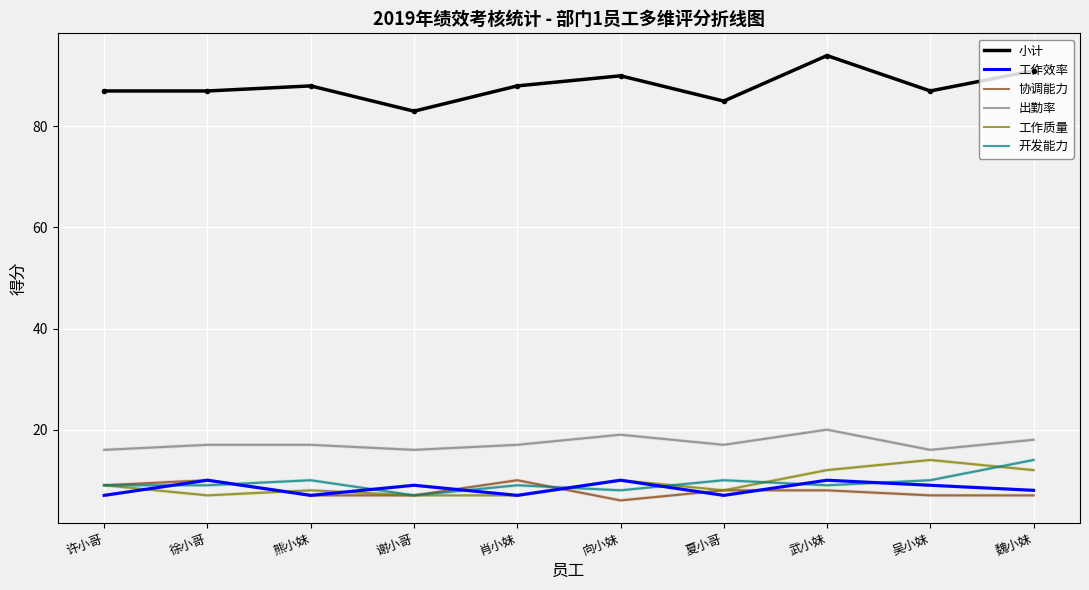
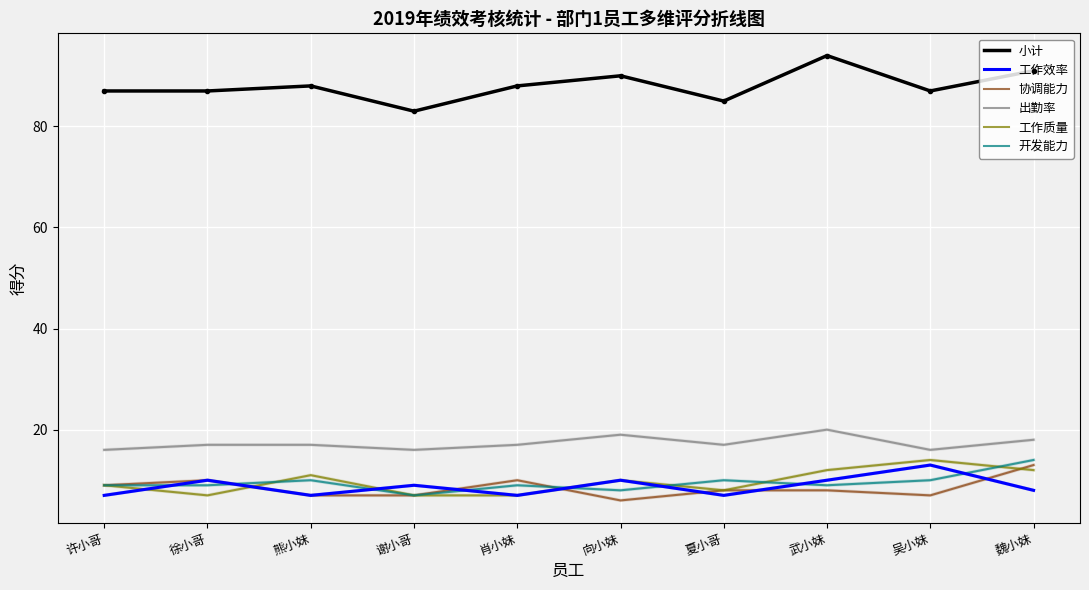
工作质量, 熊小妹: 8 -> 11
工作效率, 吴小妹: 9 -> 13
协调能力, 魏小妹: 7 -> 13
